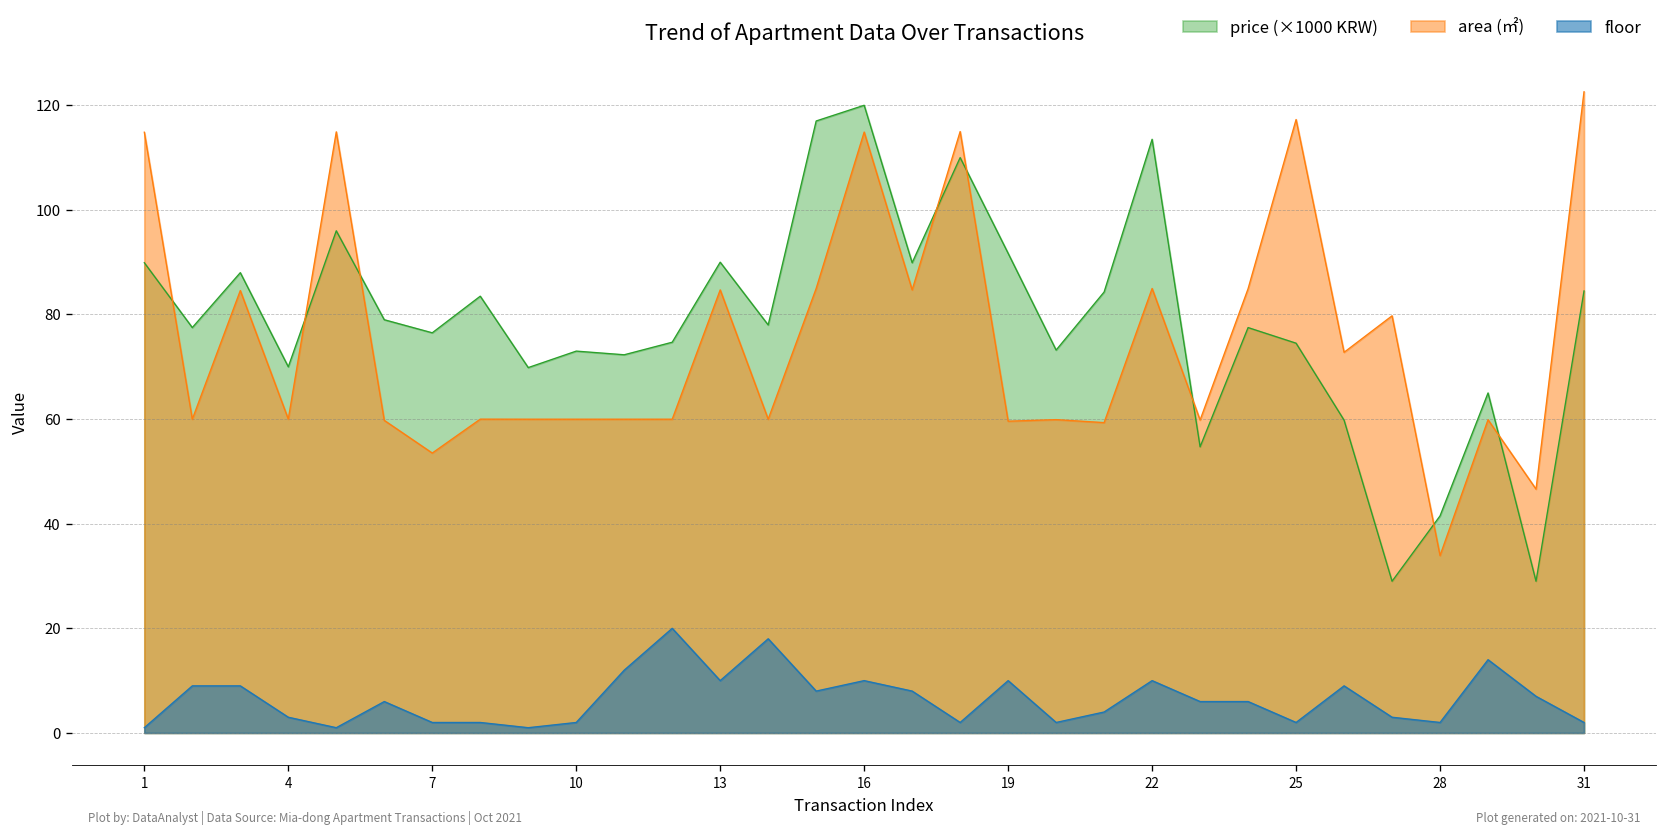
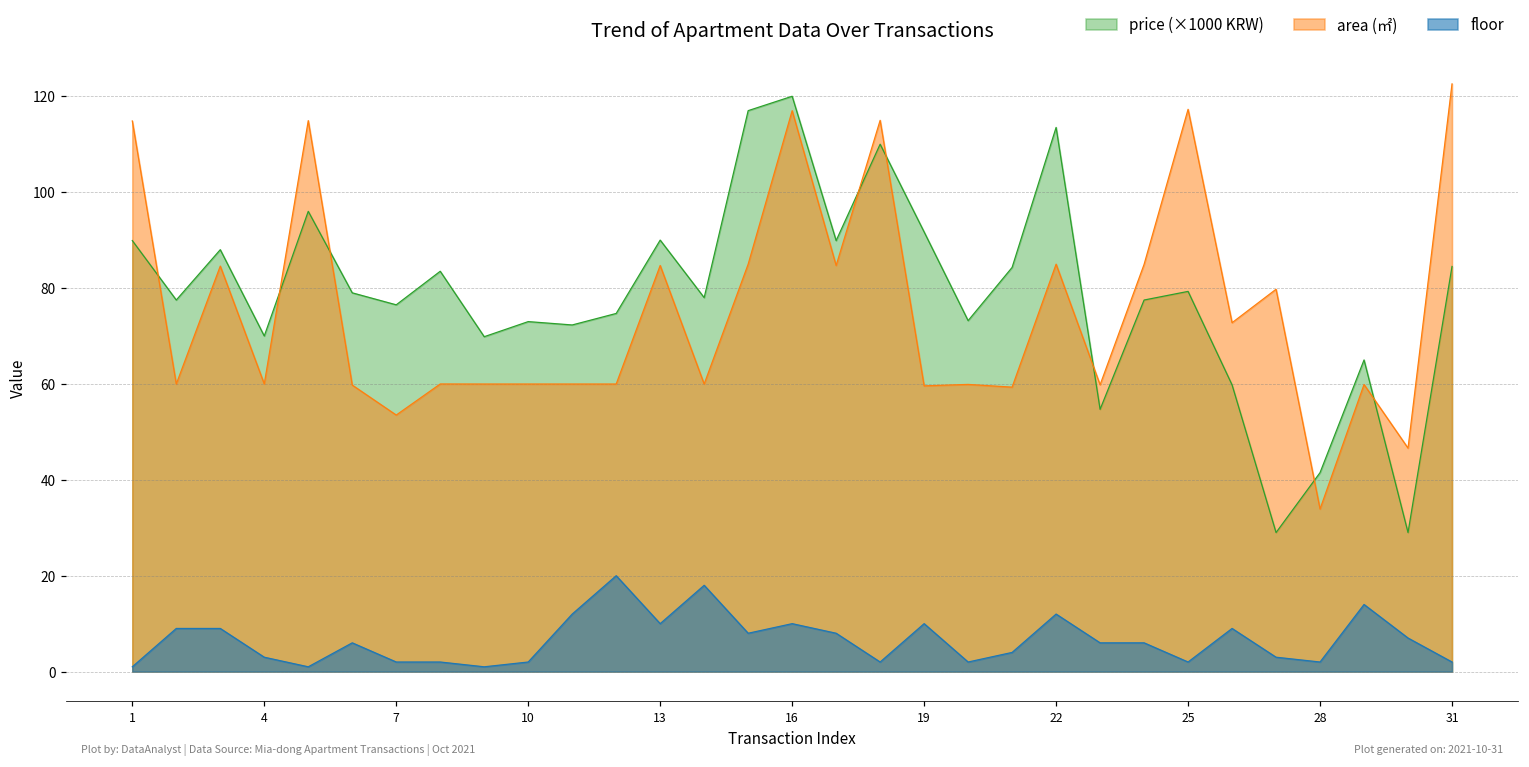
area (㎡), 16: 115 -> 117
floor, 22: 10 -> 12
price (×1000 KRW), 25: 75 -> 79
